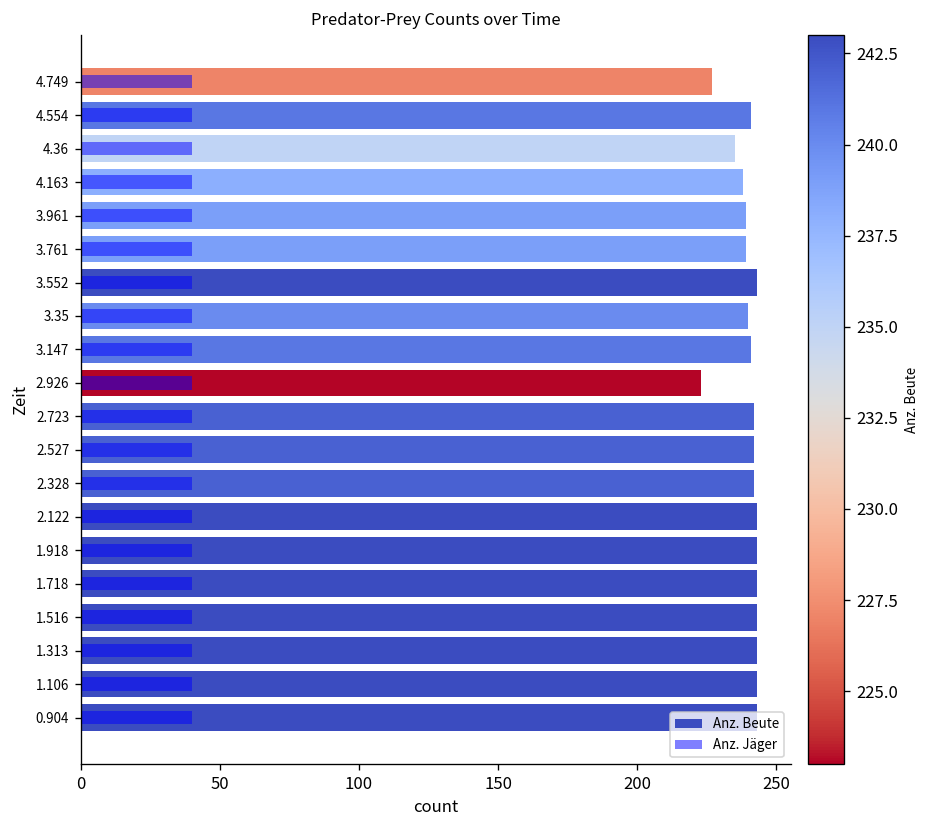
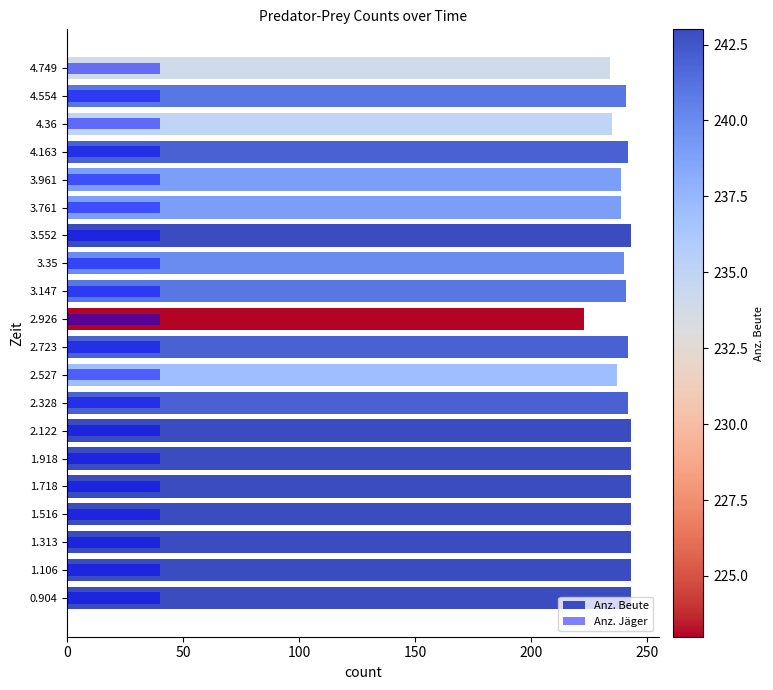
Anz. Beute, 4.749: 227 -> 234
Anz. Beute, 4.163: 238 -> 242
Anz. Beute, 2.527: 242 -> 237
